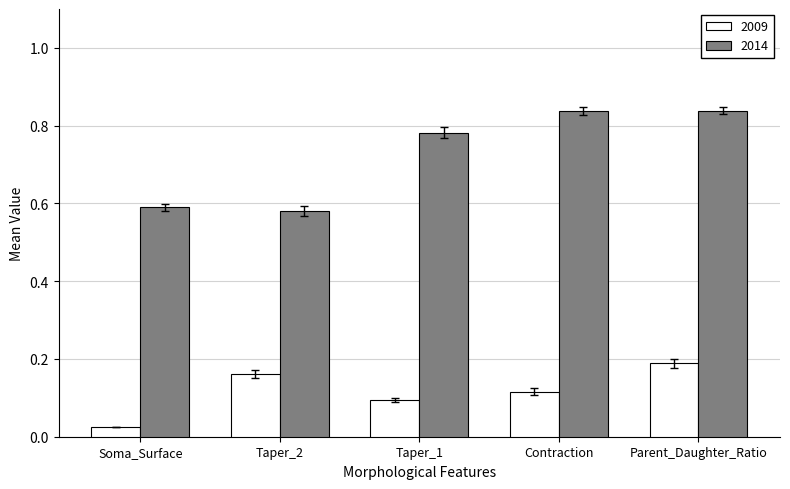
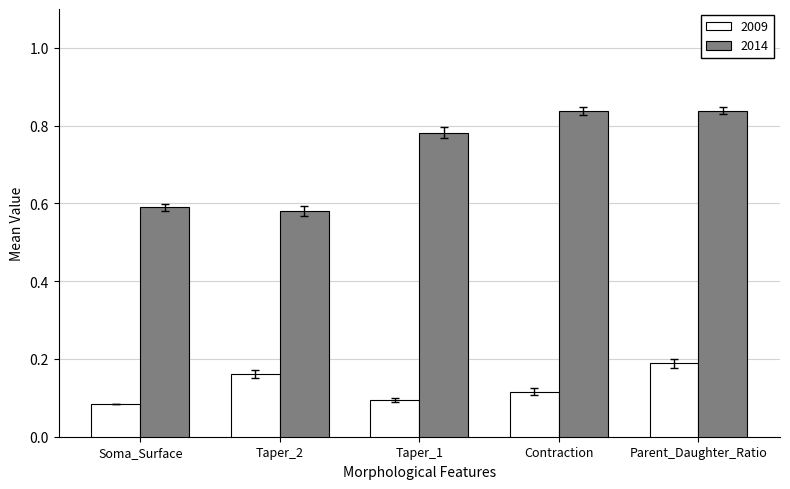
2009, Soma_Surface: 0.03 -> 0.08
